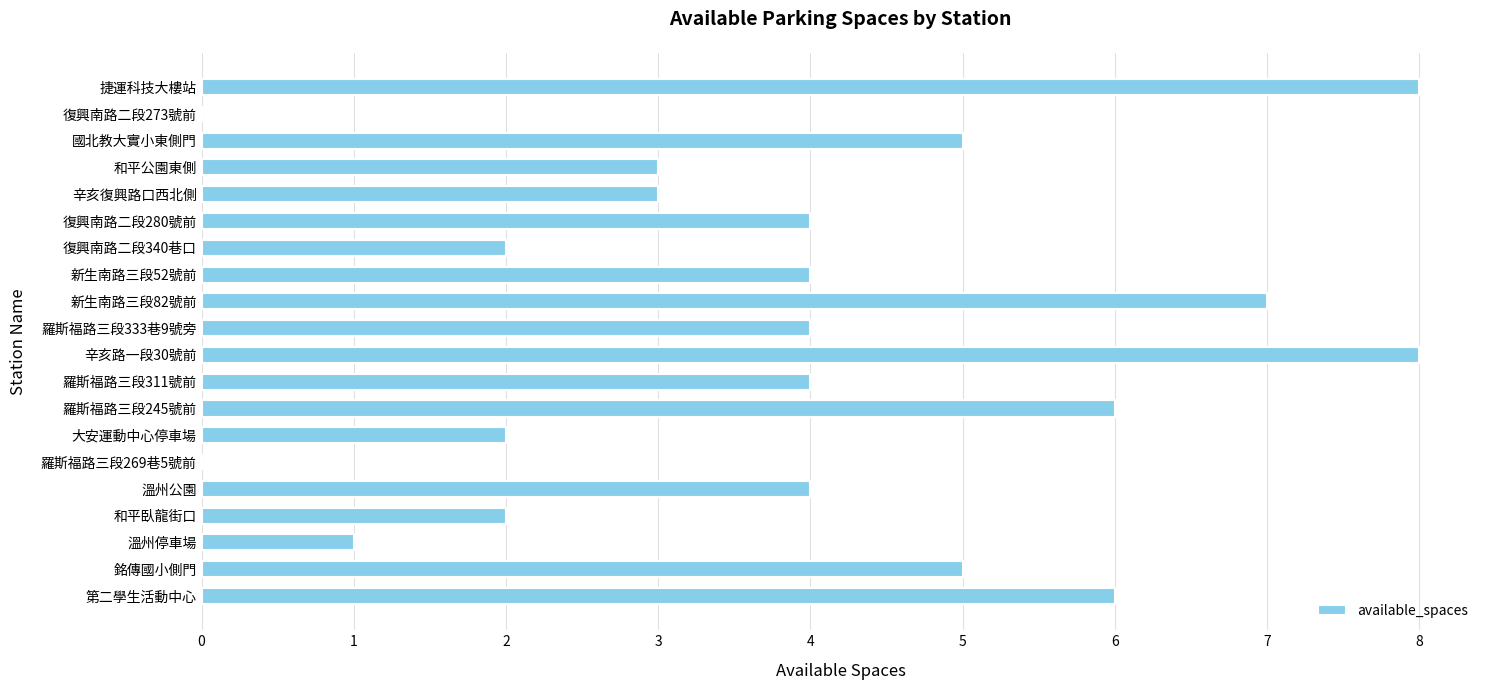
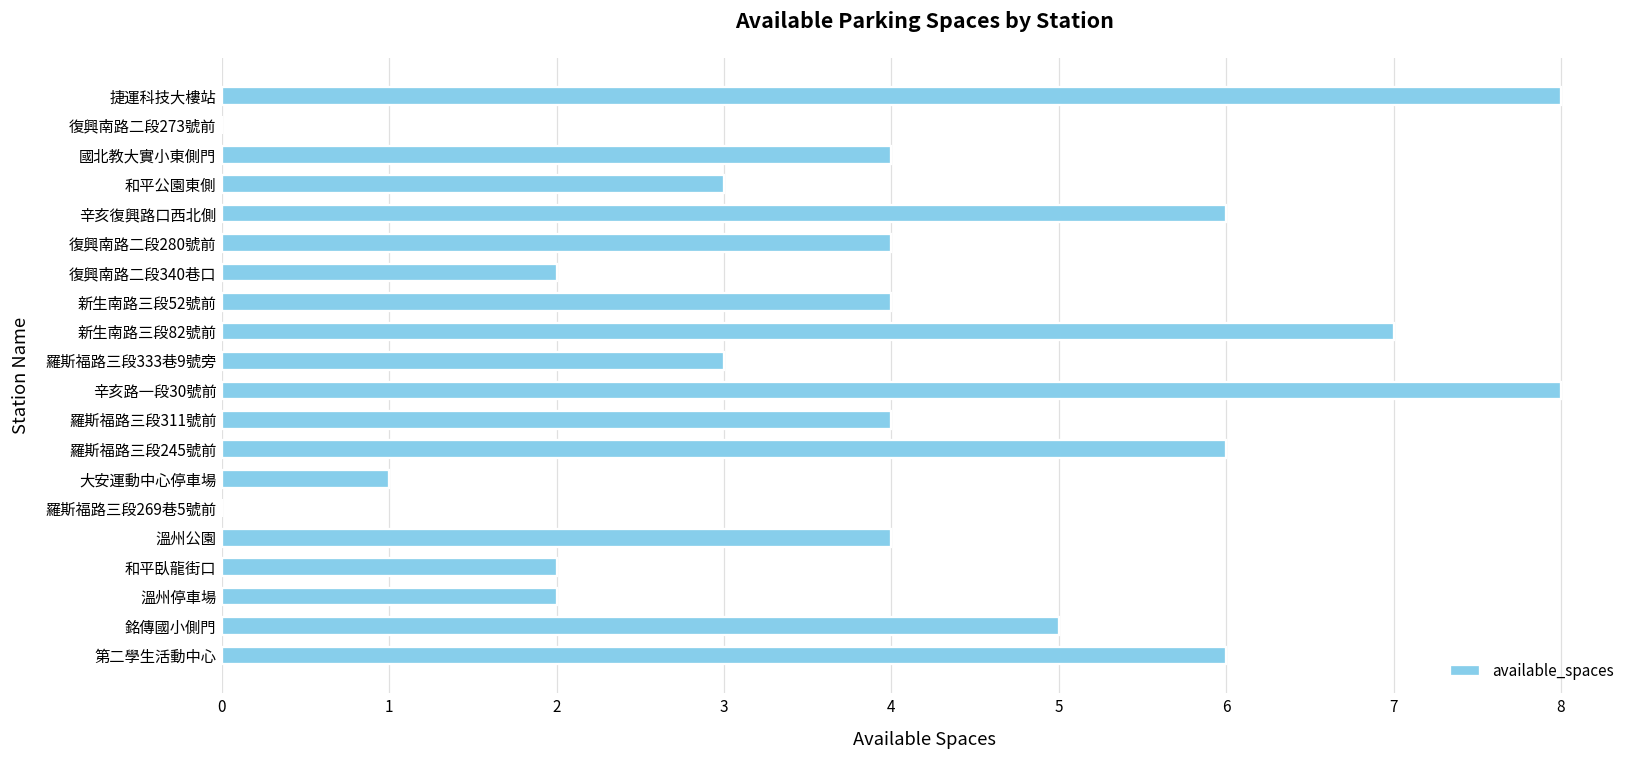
國北教大實小東側門: 5 -> 4
辛亥復興路口西北側: 3 -> 6
羅斯福路三段333巷9號旁: 4 -> 3
大安運動中心停車場: 2 -> 1
溫州停車場: 1 -> 2
